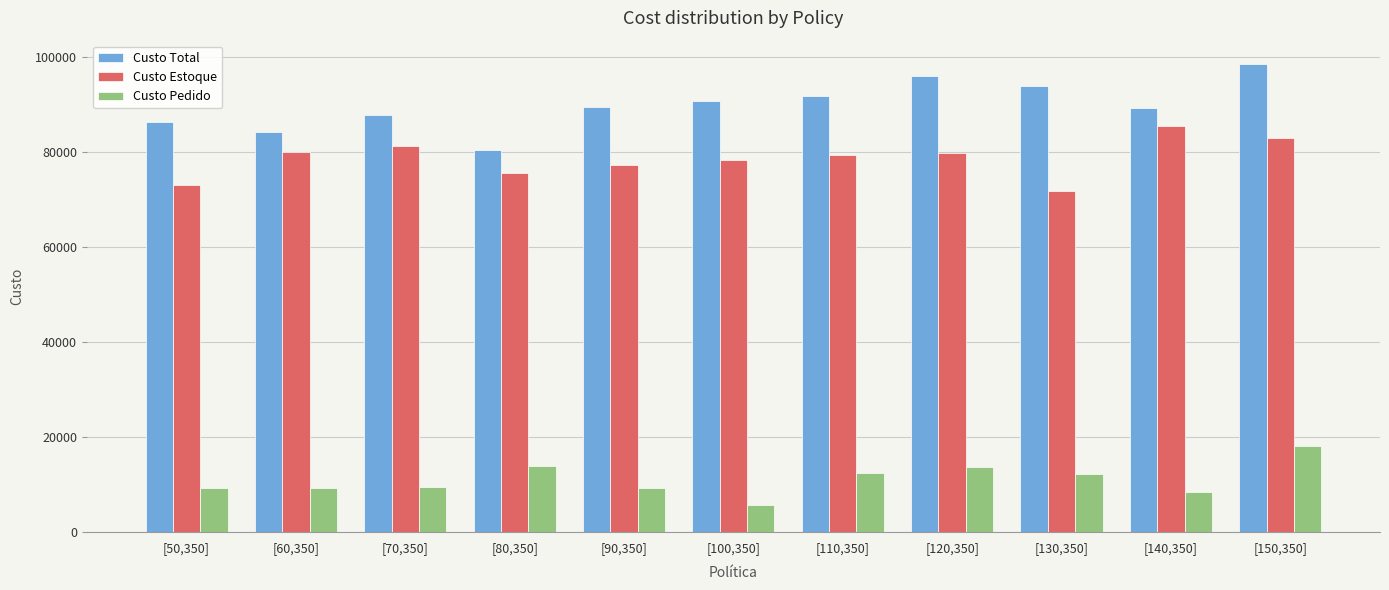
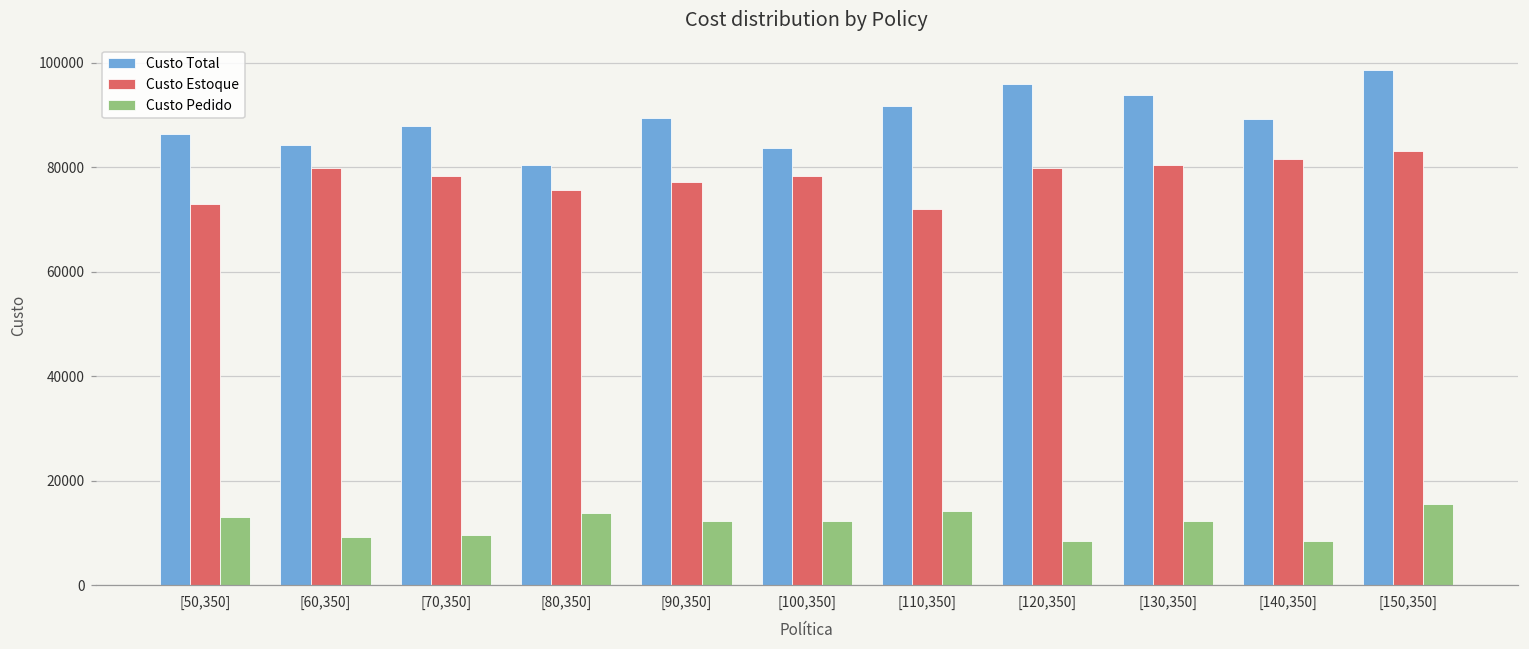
Custo Pedido, [50,350]: 9000 -> 13000
Custo Estoque, [70,350]: 81000 -> 78000
Custo Pedido, [90,350]: 9000 -> 12000
Custo Total, [100,350]: 91000 -> 84000
Custo Pedido, [100,350]: 6000 -> 12000
Custo Estoque, [110,350]: 79000 -> 72000
Custo Pedido, [110,350]: 12000 -> 14000
Custo Pedido, [120,350]: 14000 -> 8000
Custo Estoque, [130,350]: 72000 -> 80000
Custo Estoque, [140,350]: 86000 -> 82000
Custo Pedido, [150,350]: 18000 -> 16000
